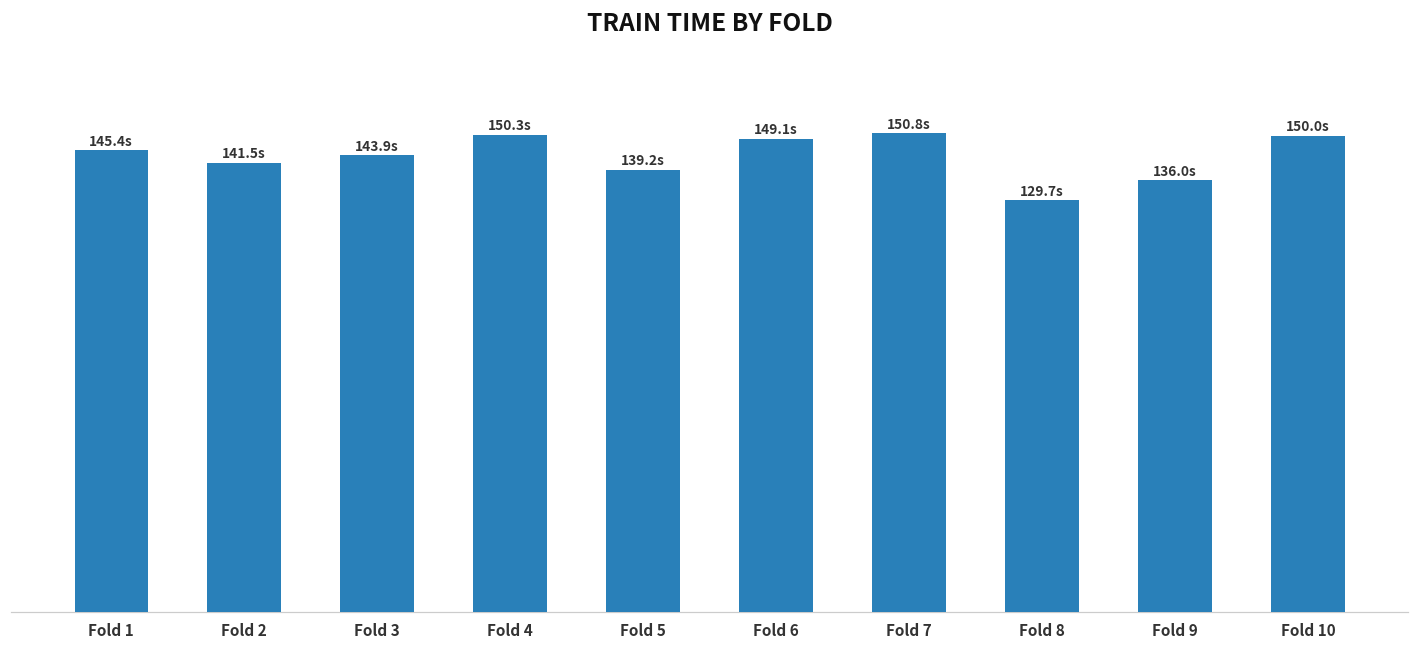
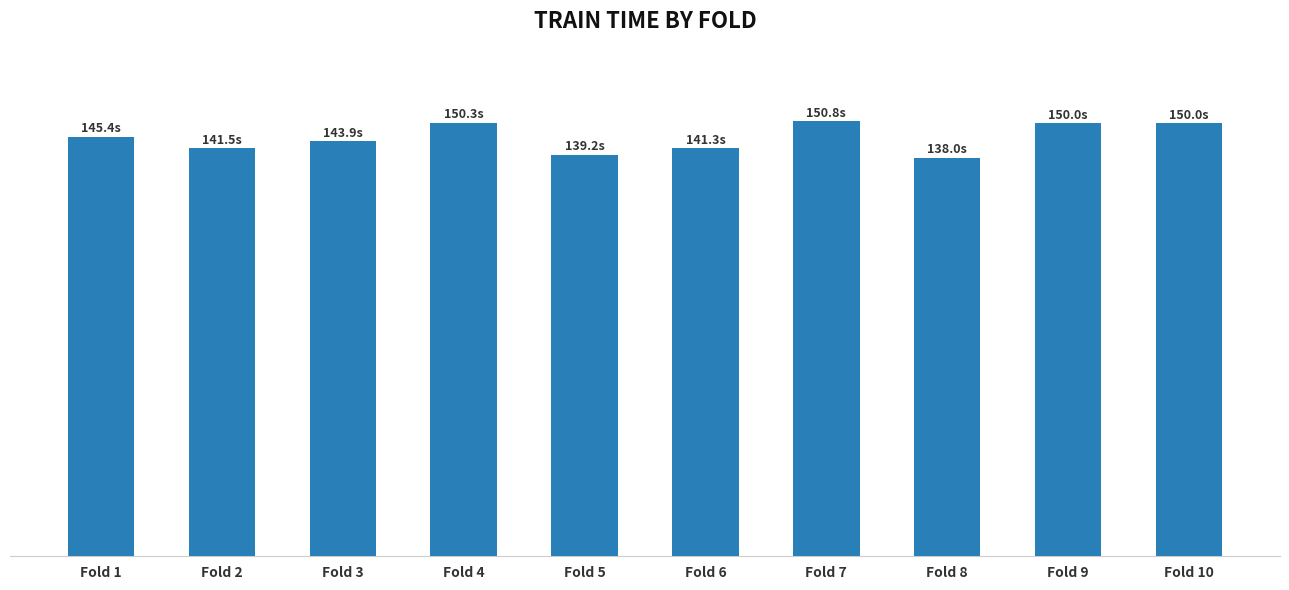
Fold 6: 149.1s -> 141.3s
Fold 8: 129.7s -> 138.0s
Fold 9: 136.0s -> 150.0s
